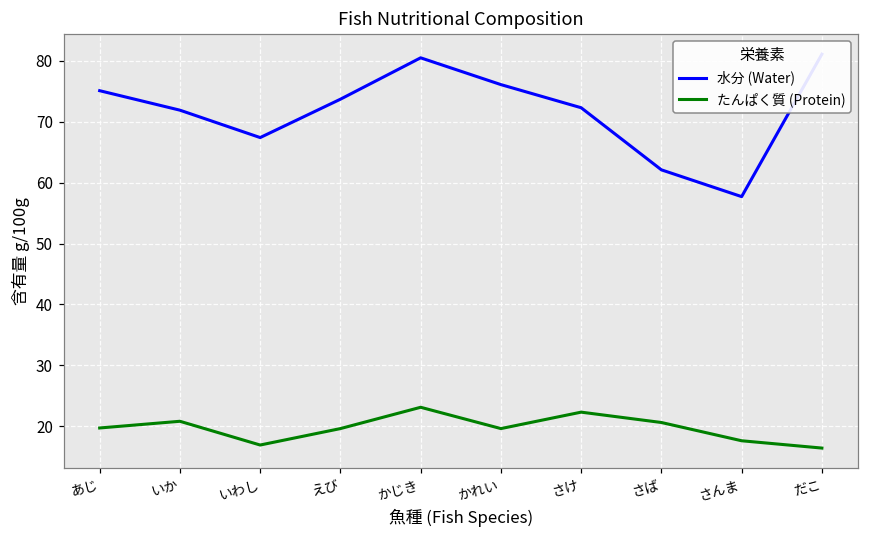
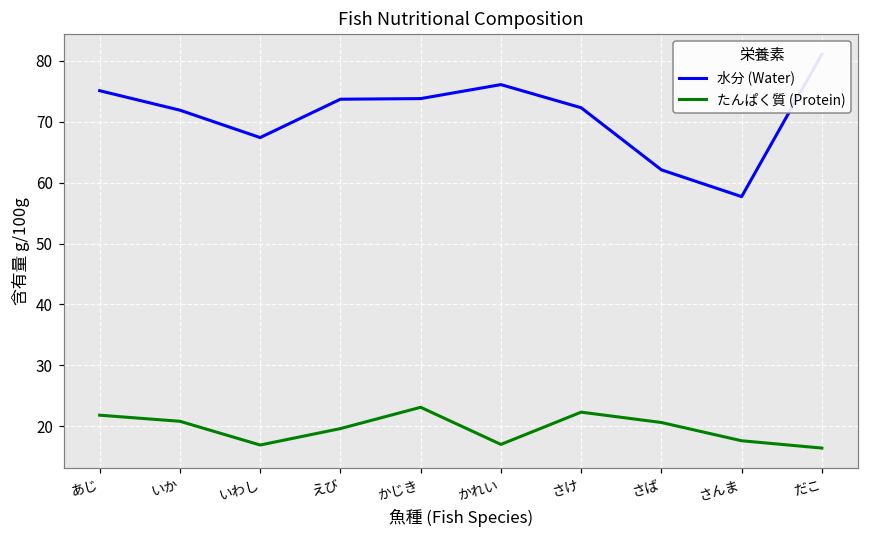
たんぱく質 (Protein), あじ: 20 -> 22
水分 (Water), かじき: 81 -> 74
たんぱく質 (Protein), かれい: 20 -> 17
